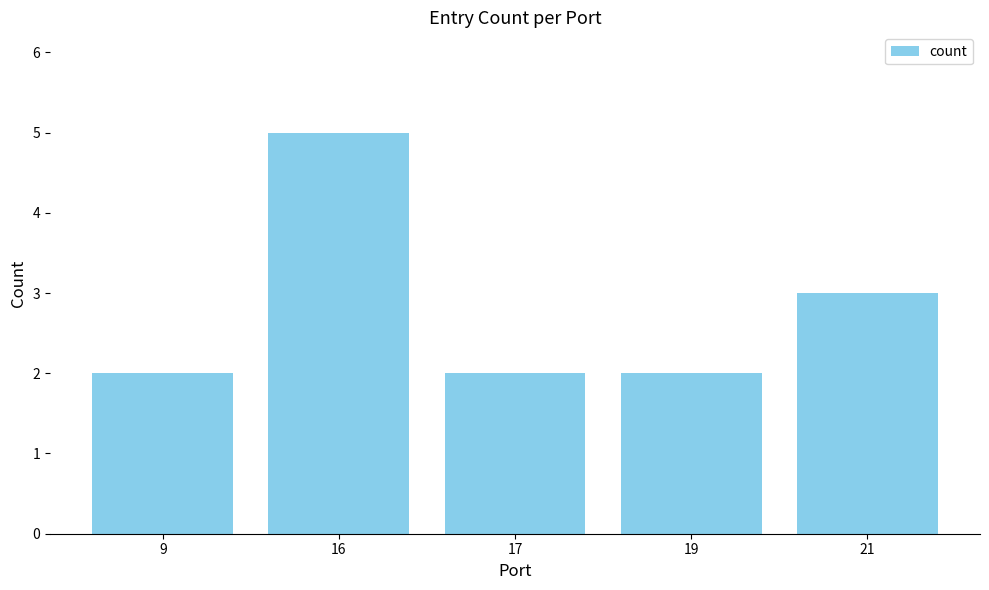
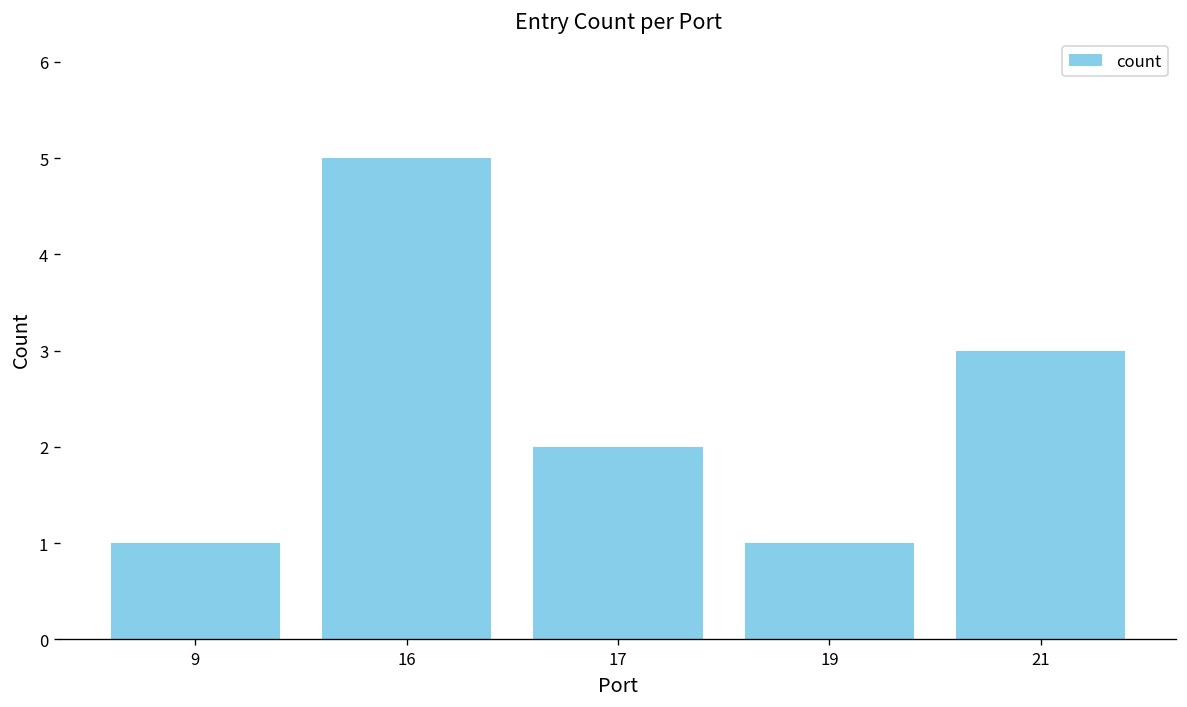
9: 2 -> 1
19: 2 -> 1
